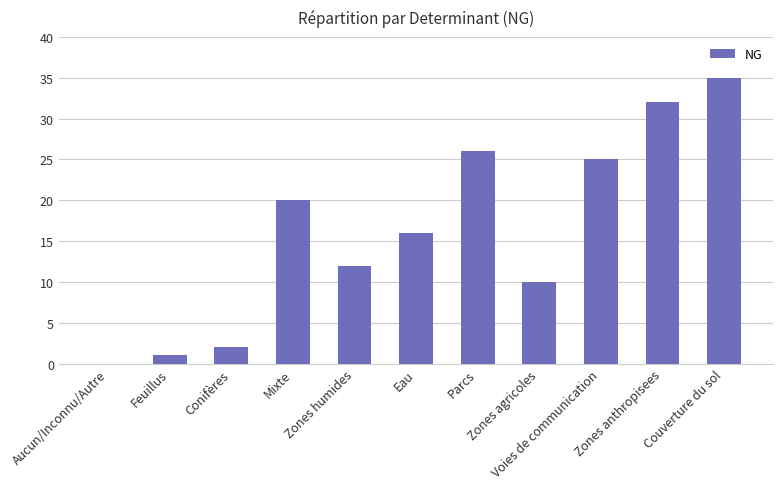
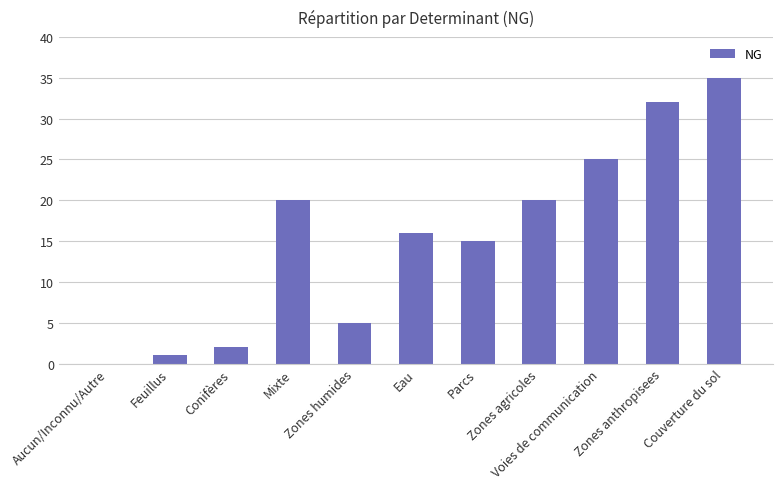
Zones humides: 12 -> 5
Parcs: 26 -> 15
Zones agricoles: 10 -> 20
